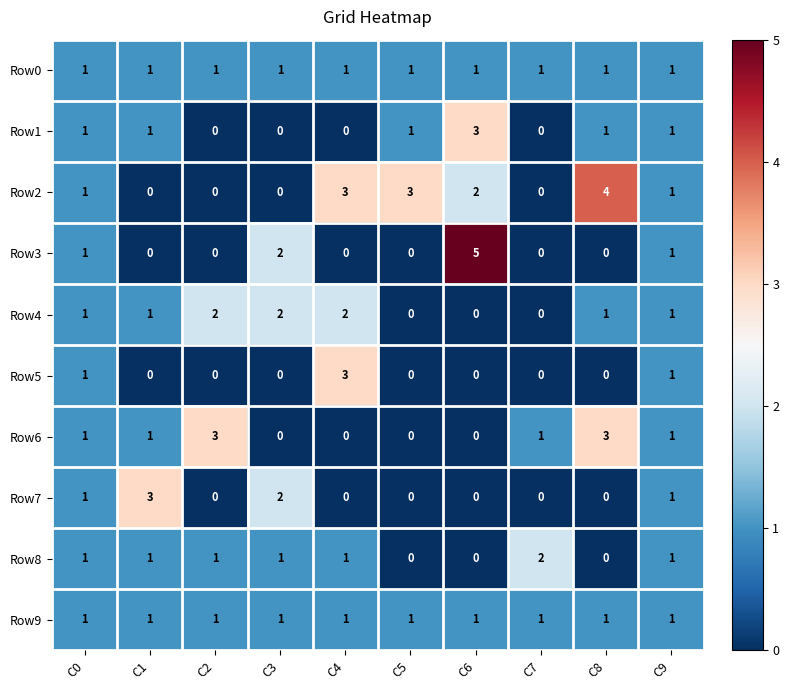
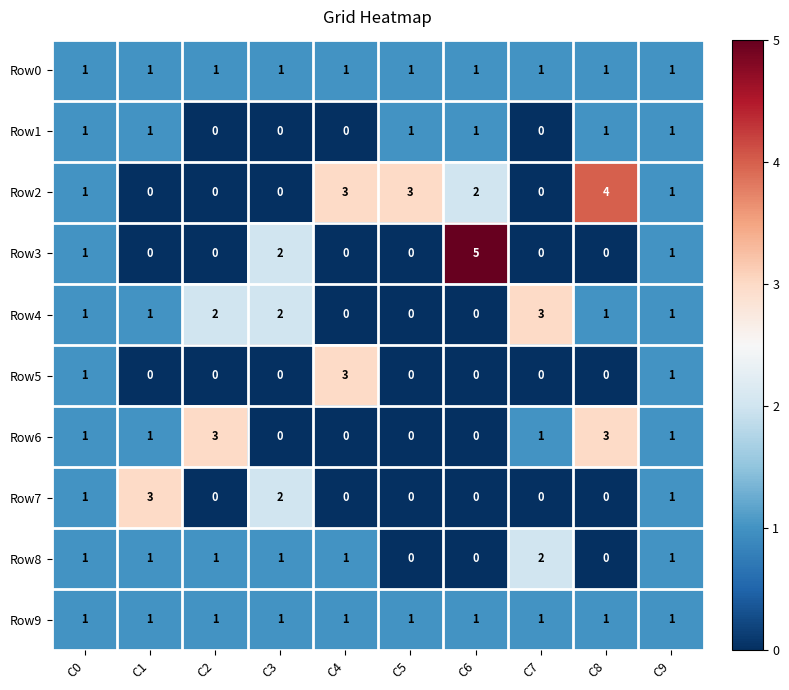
Row1, C6: 3 -> 1
Row4, C4: 2 -> 0
Row4, C7: 0 -> 3
